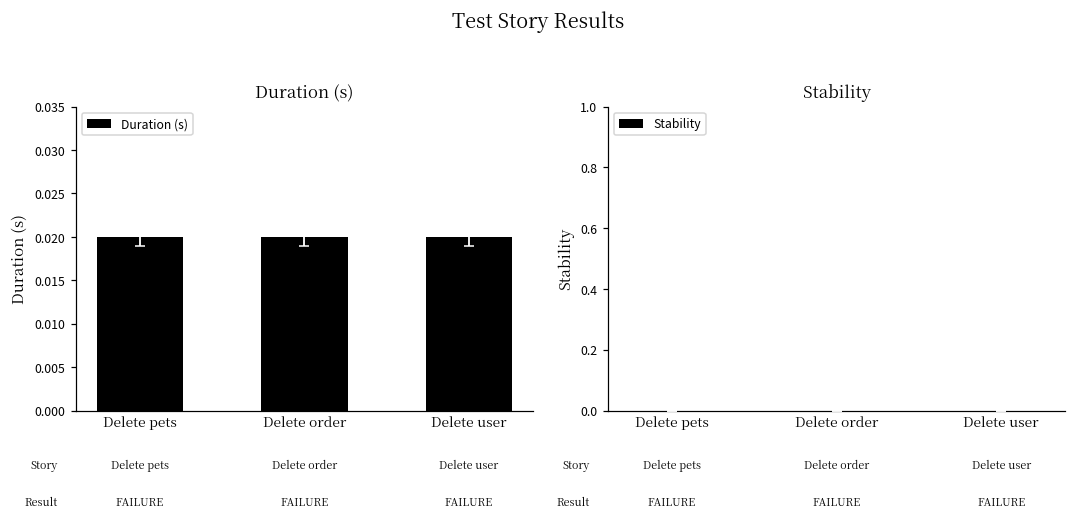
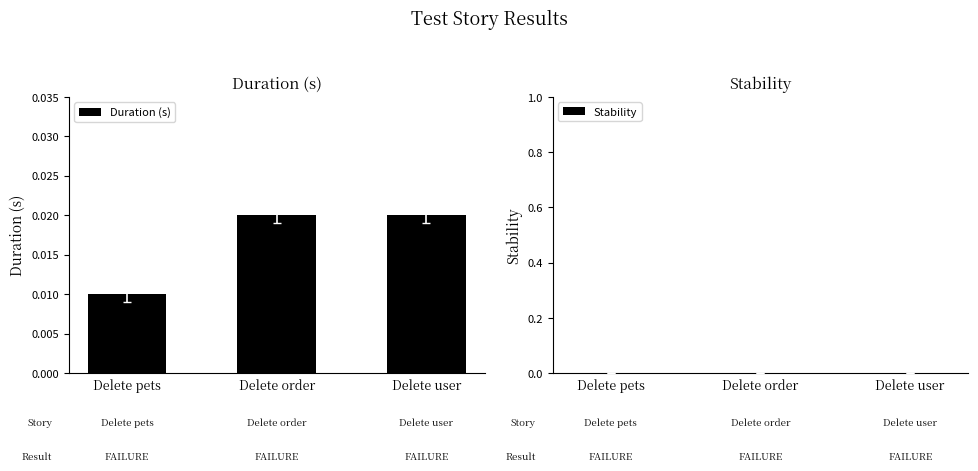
Duration (s), Duration (s), Delete pets: 0.02 -> 0.01
